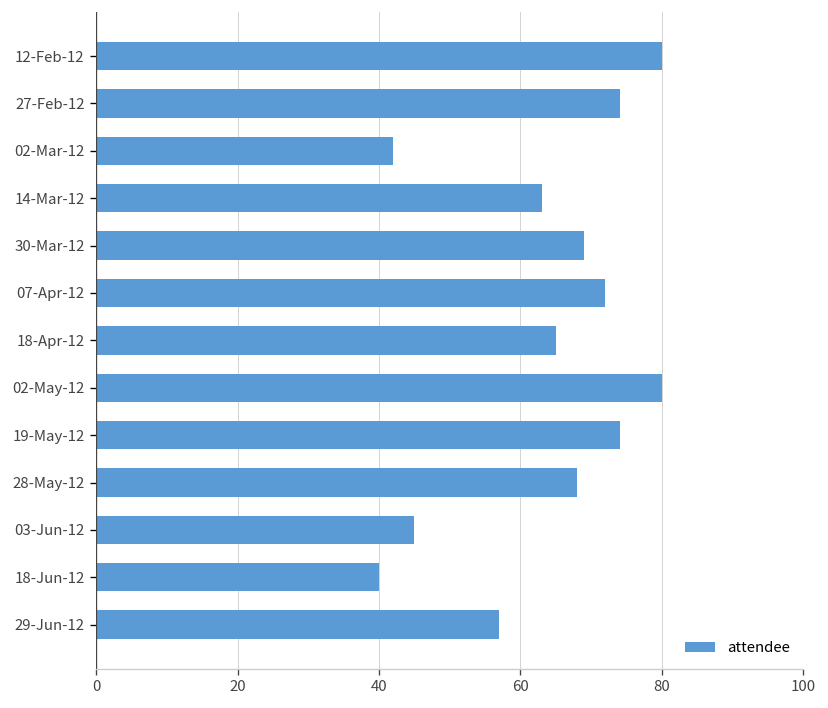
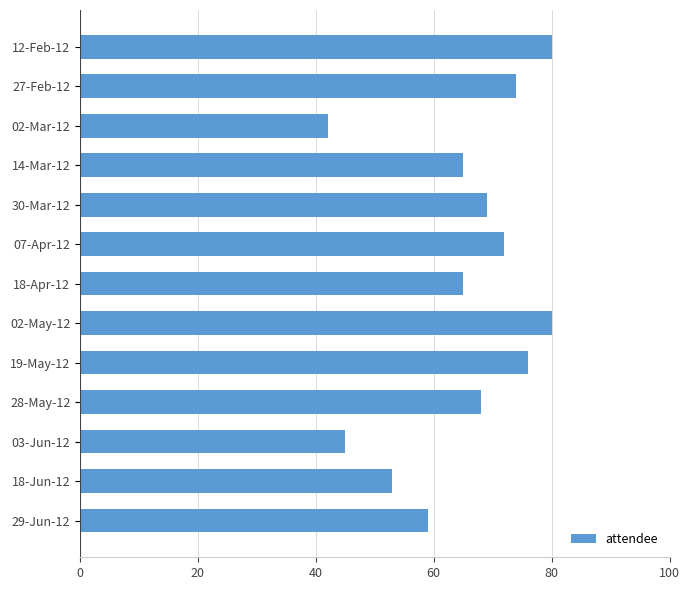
14-Mar-12: 63 -> 65
19-May-12: 74 -> 76
18-Jun-12: 40 -> 53
29-Jun-12: 57 -> 59
